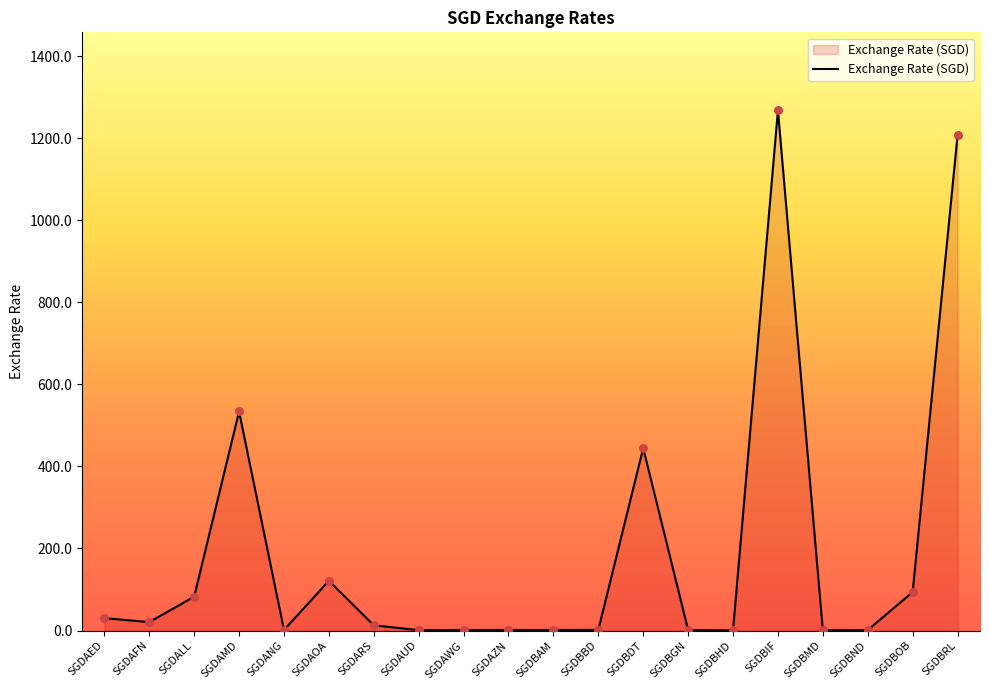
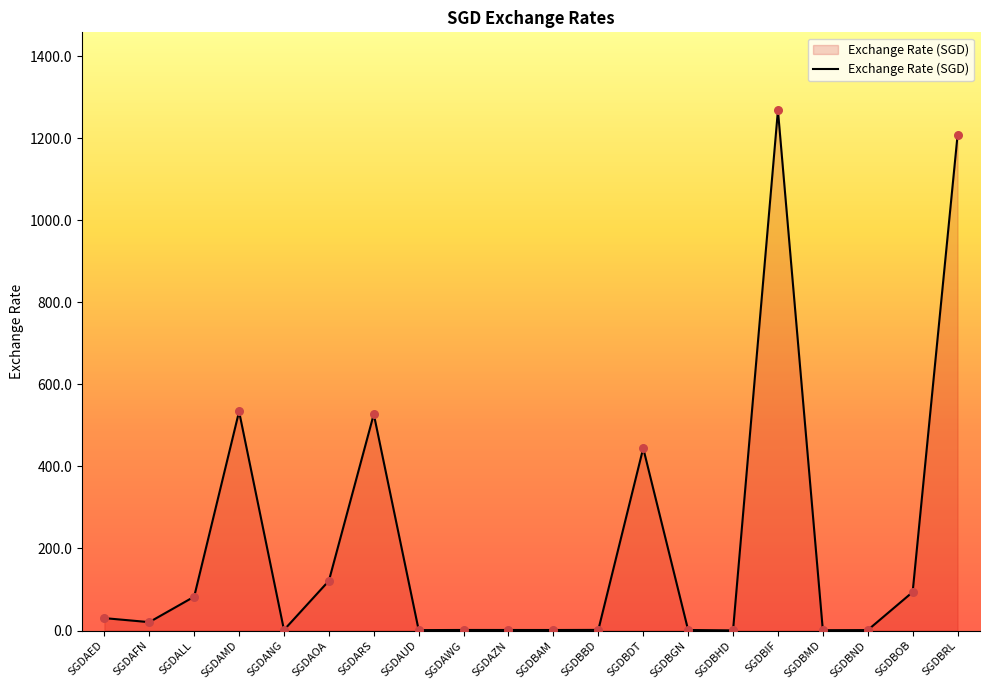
SGDARS: 10 -> 530
